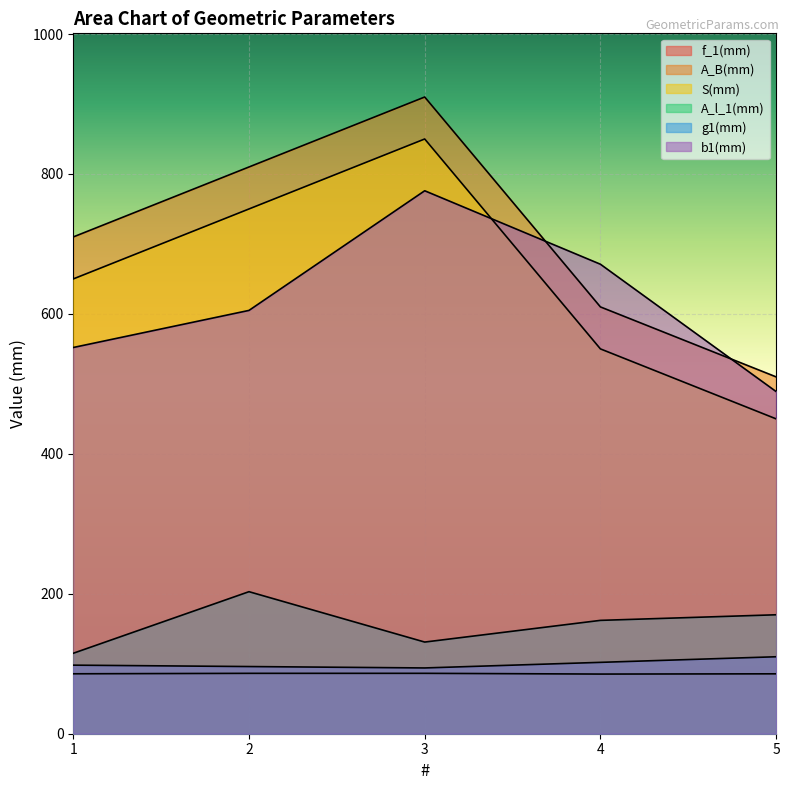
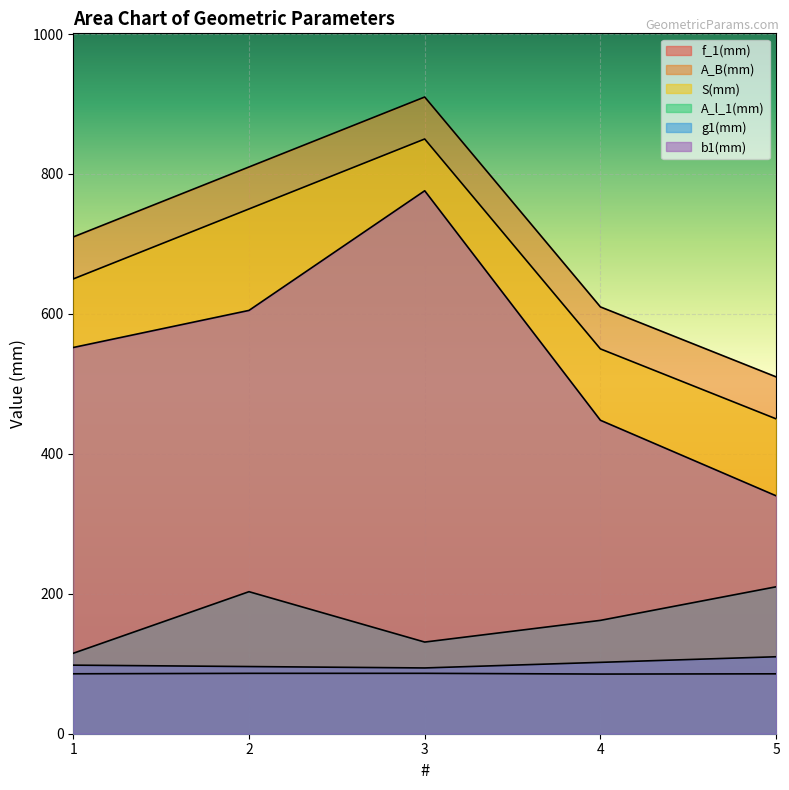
b1(mm), 4: 670 -> 450
A_l_1(mm), 5: 170 -> 210
b1(mm), 5: 490 -> 340
